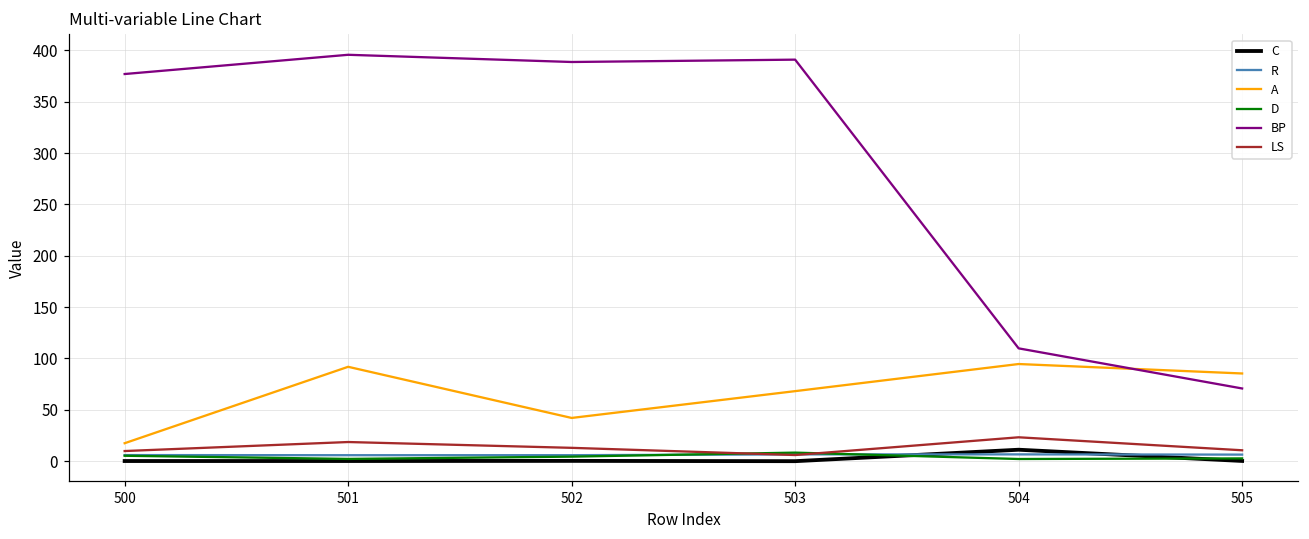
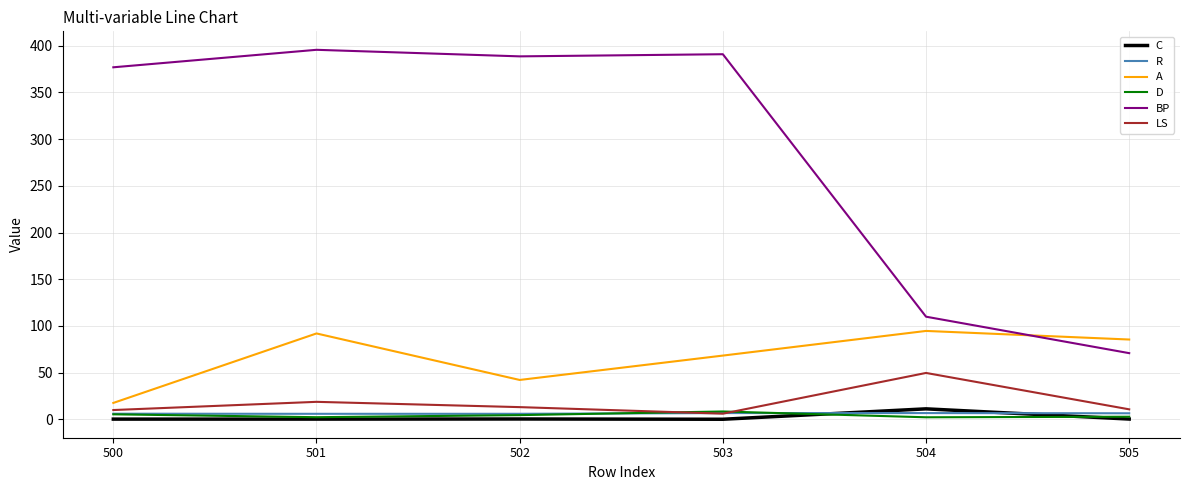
LS, 504: 20 -> 50
